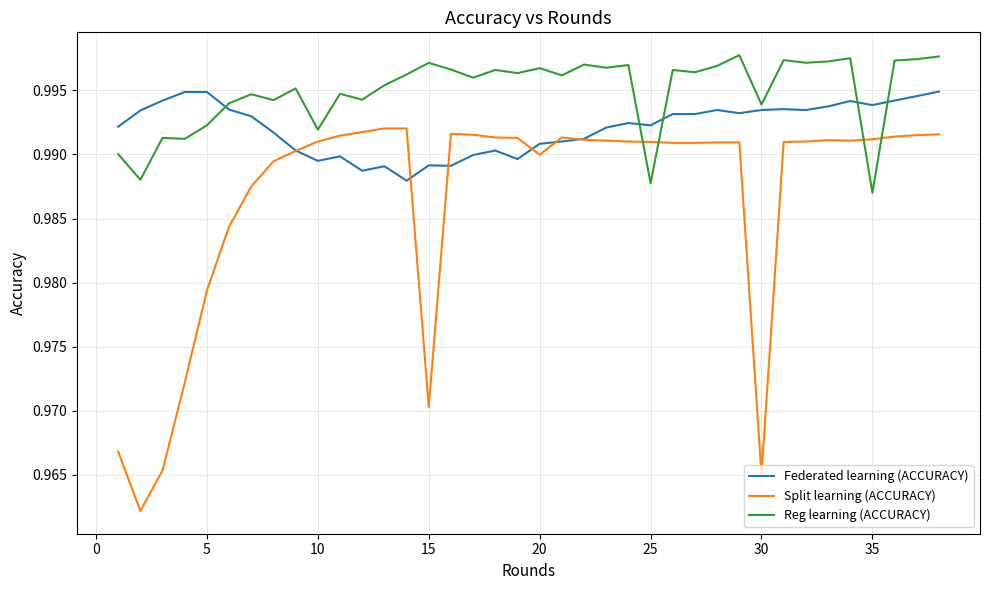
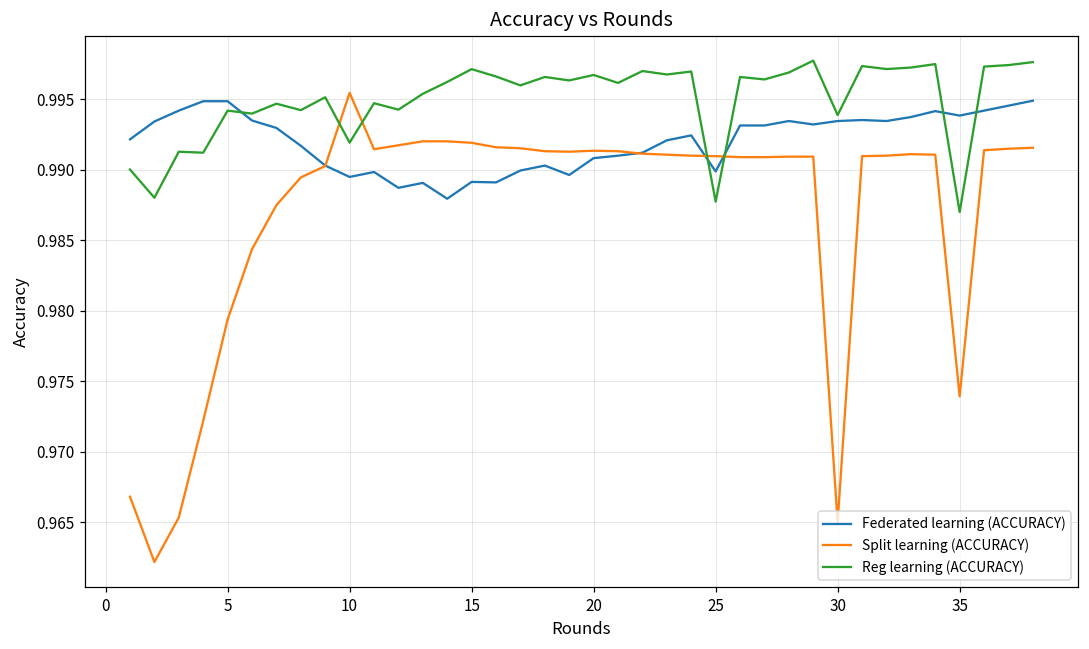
Reg learning (ACCURACY), 5: 0.9923 -> 0.9942
Split learning (ACCURACY), 10: 0.9910 -> 0.9955
Split learning (ACCURACY), 15: 0.9703 -> 0.9919
Split learning (ACCURACY), 20: 0.9900 -> 0.9914
Federated learning (ACCURACY), 25: 0.9923 -> 0.9899
Split learning (ACCURACY), 35: 0.9912 -> 0.9739
